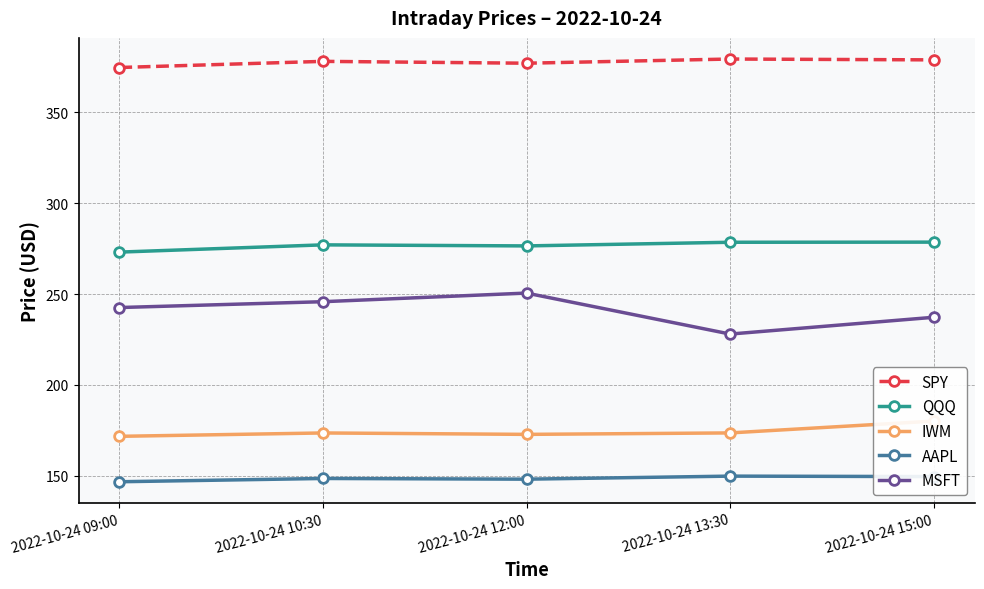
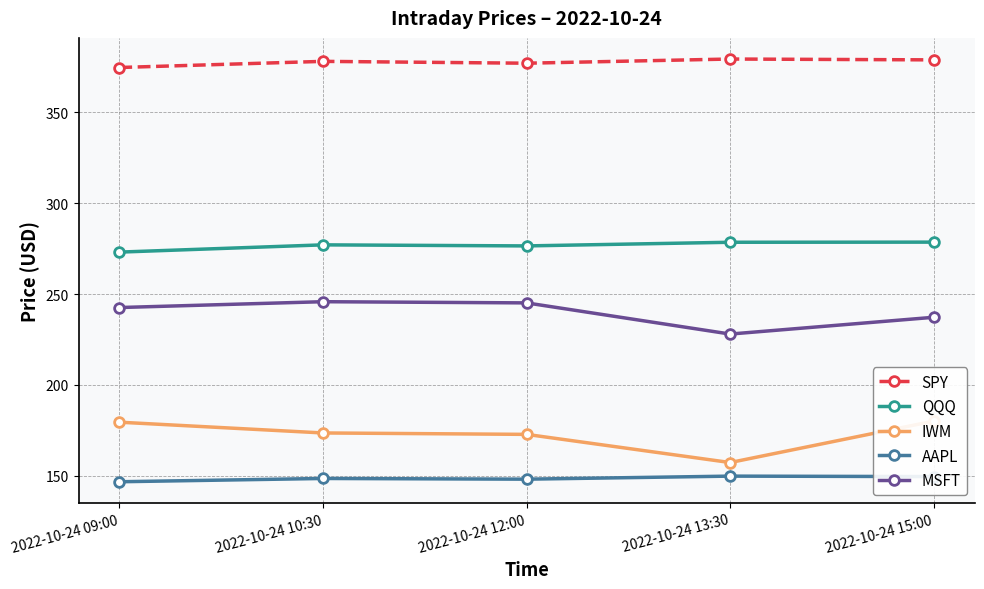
IWM, 2022-10-24 09:00: 172 -> 179
MSFT, 2022-10-24 12:00: 251 -> 245
IWM, 2022-10-24 13:30: 174 -> 157
